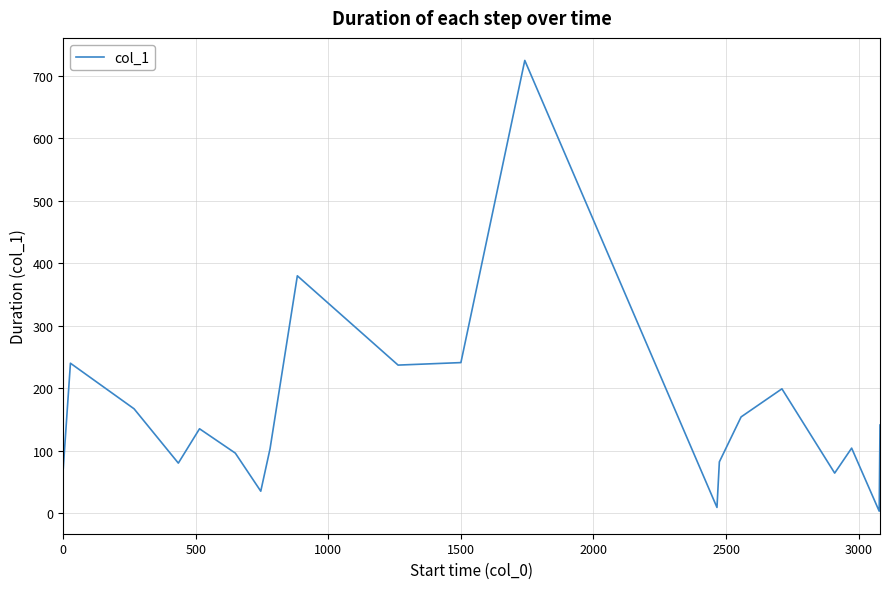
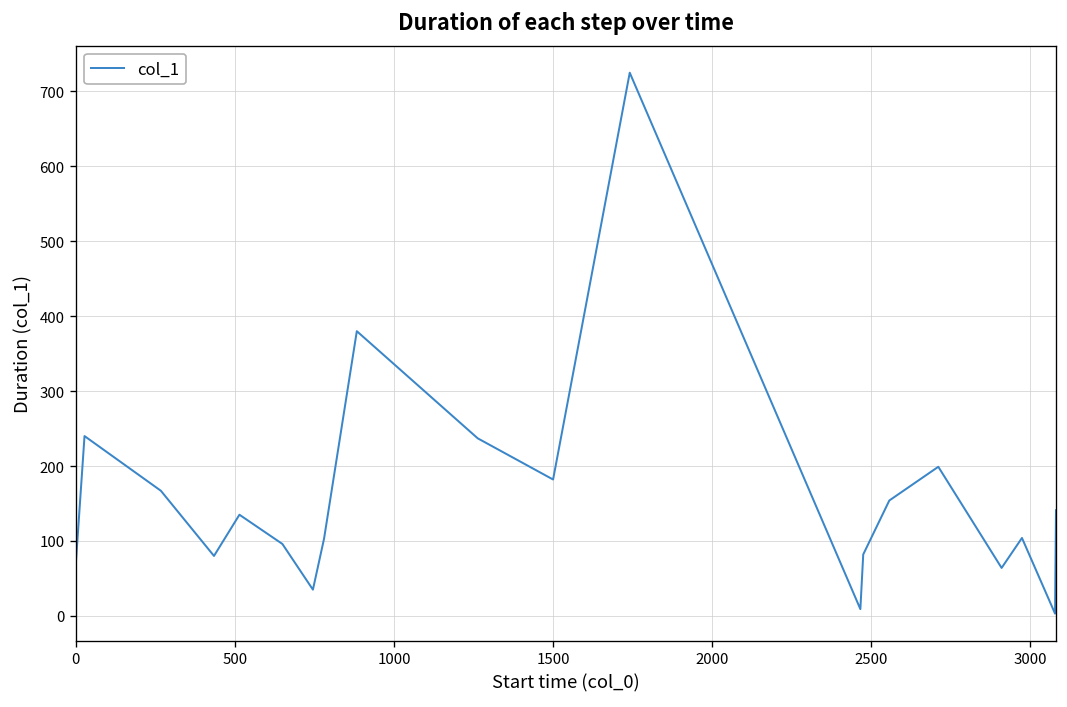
1500: 240 -> 180
